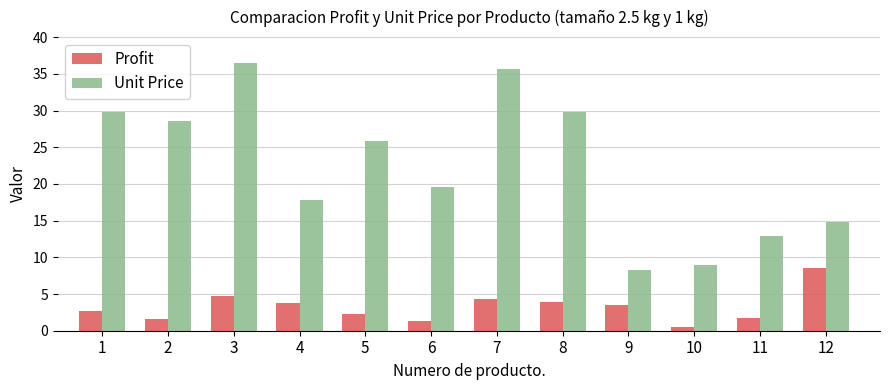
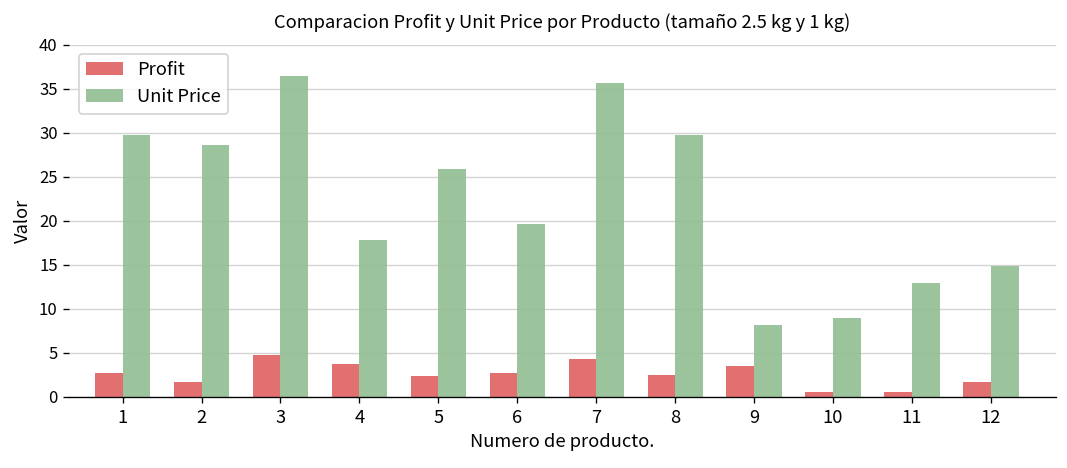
Profit, 6: 1 -> 3
Profit, 8: 4 -> 3
Profit, 11: 2 -> 1
Profit, 12: 9 -> 2
